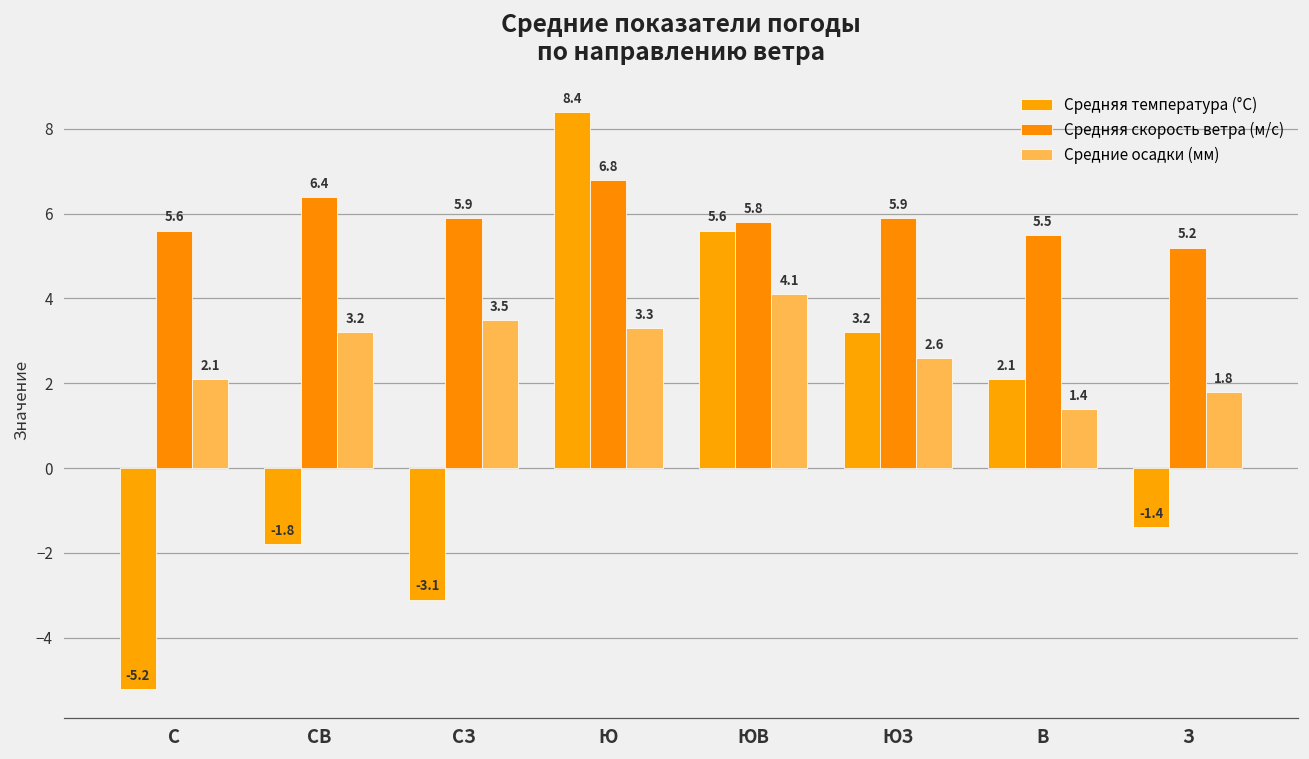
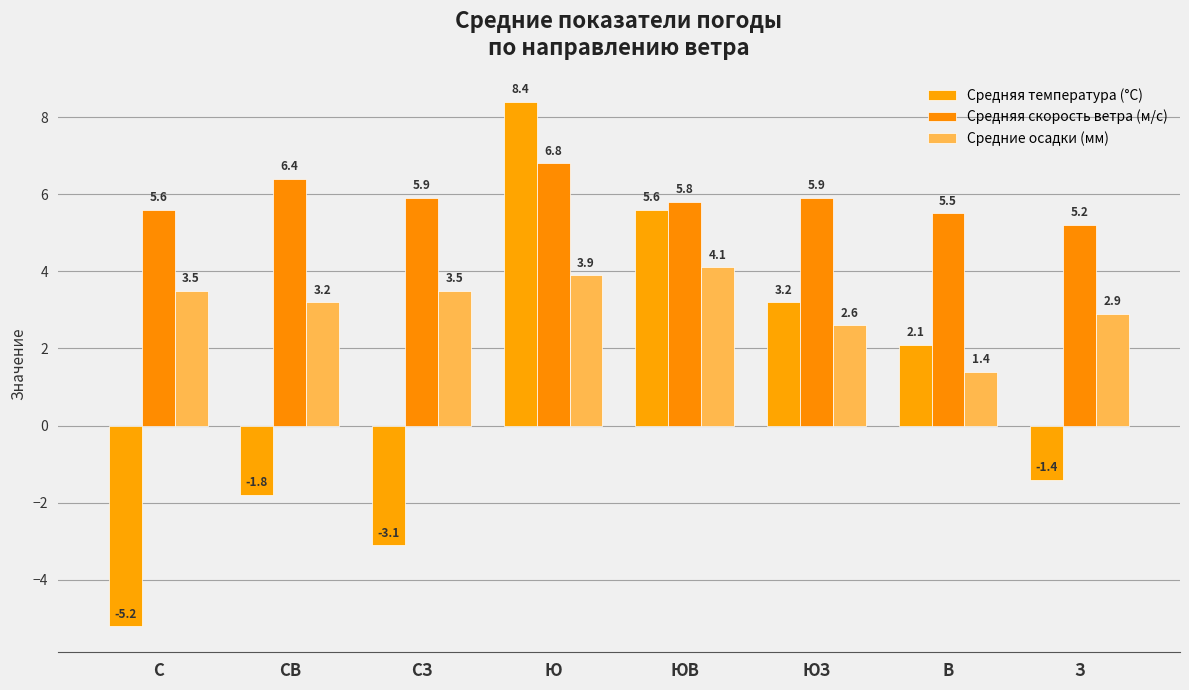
Средние осадки (мм), С: 2.1 -> 3.5
Средние осадки (мм), Ю: 3.3 -> 3.9
Средние осадки (мм), З: 1.8 -> 2.9
